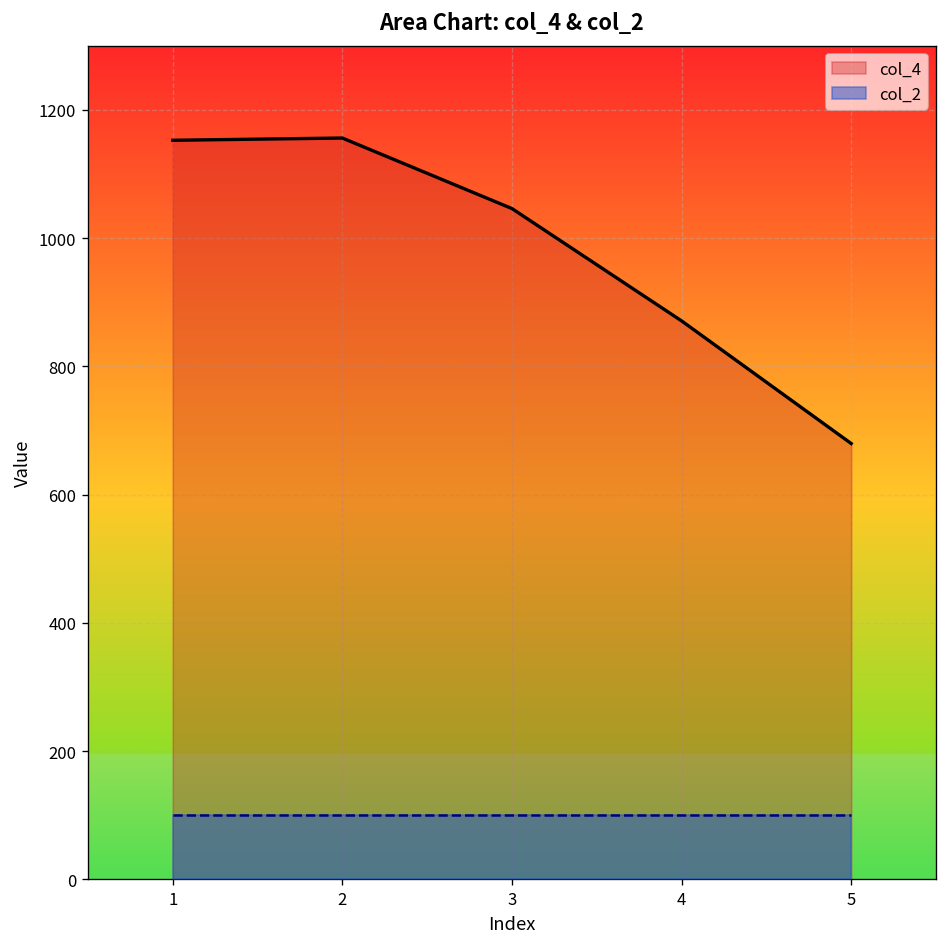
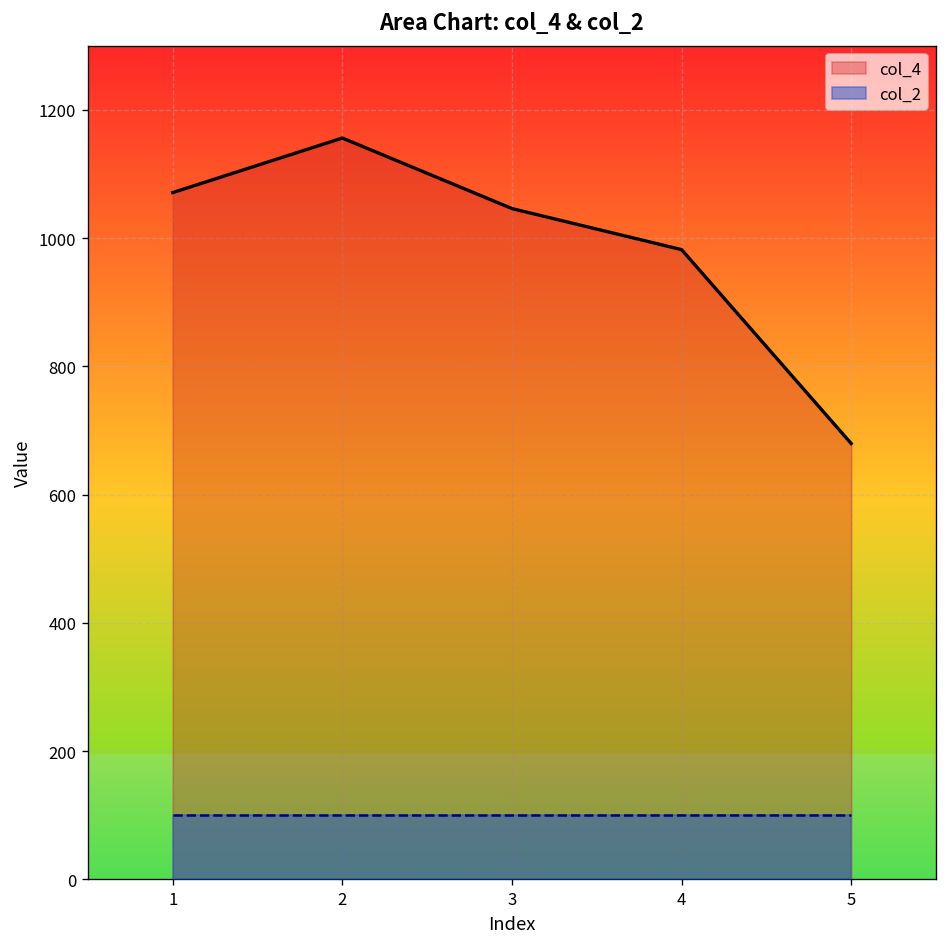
col_4, 1: 1150 -> 1070
col_4, 4: 870 -> 980
